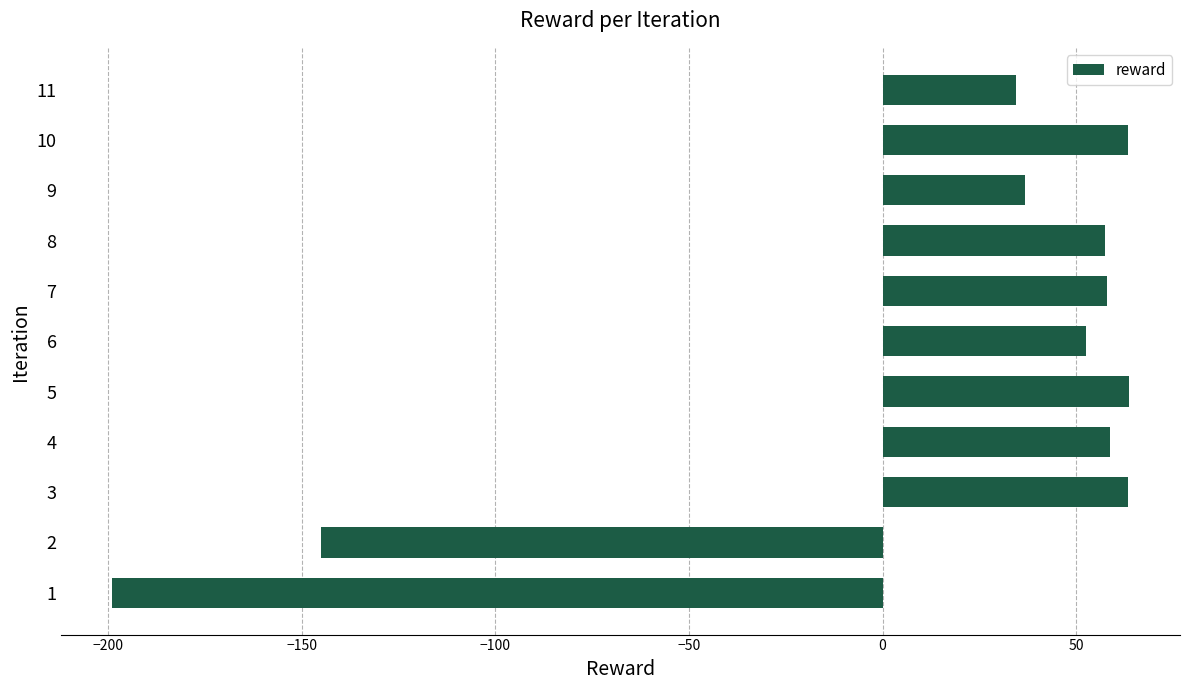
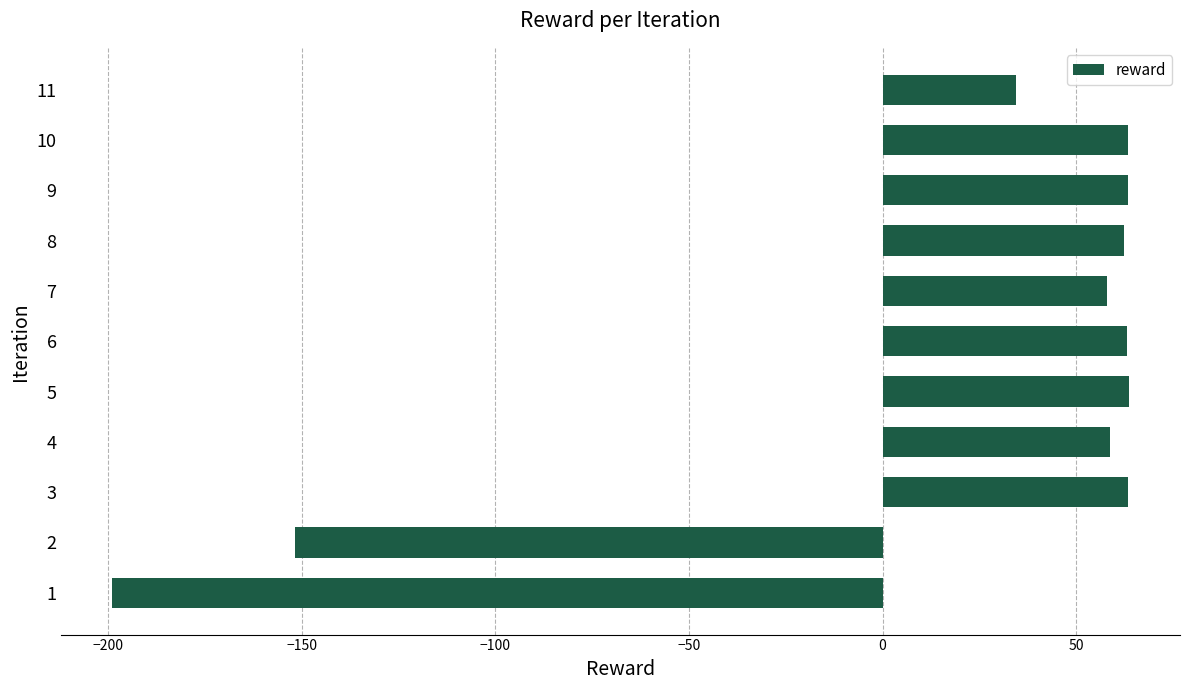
9: 37 -> 63
8: 58 -> 62
6: 53 -> 63
2: -145 -> -152
